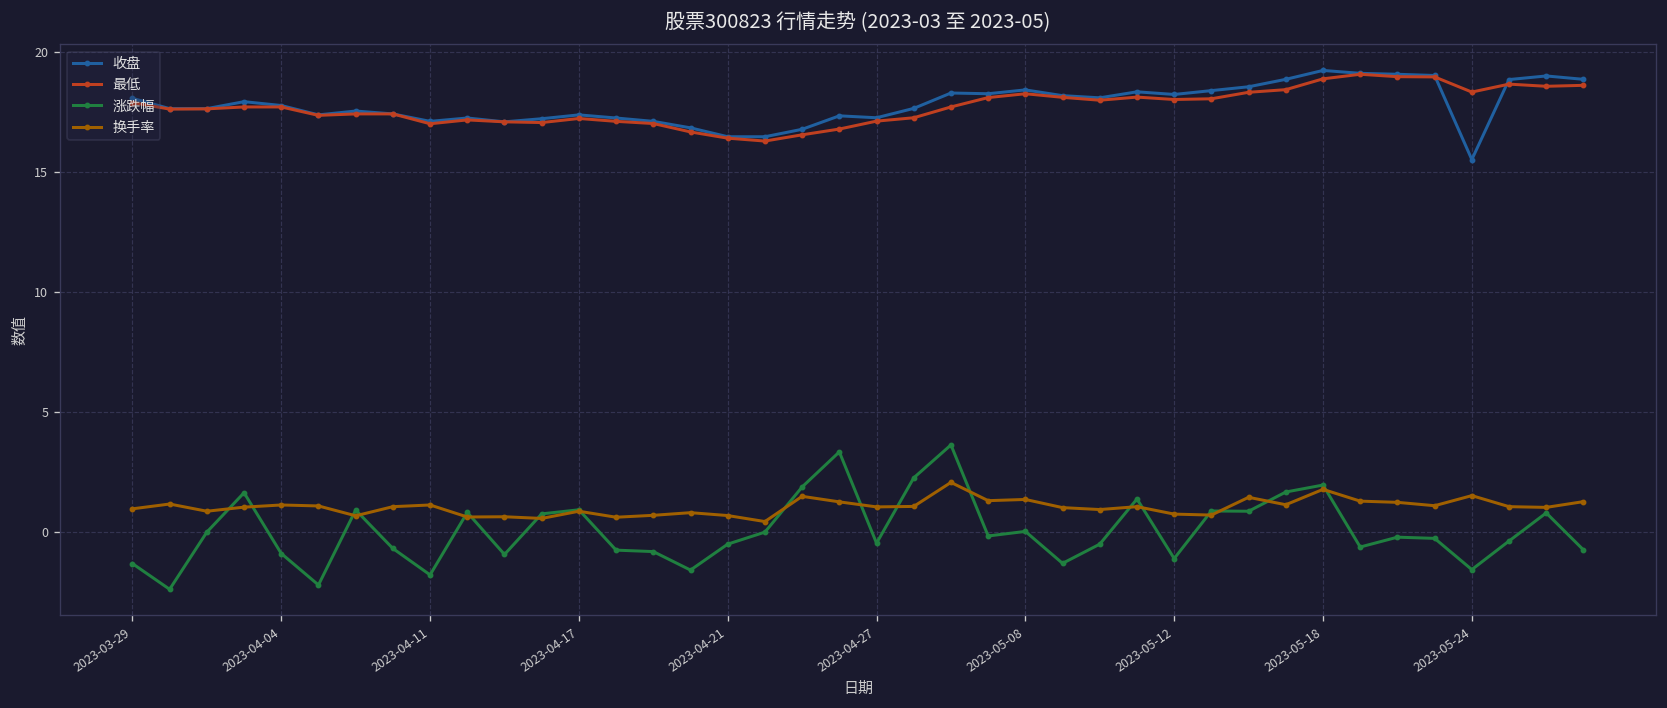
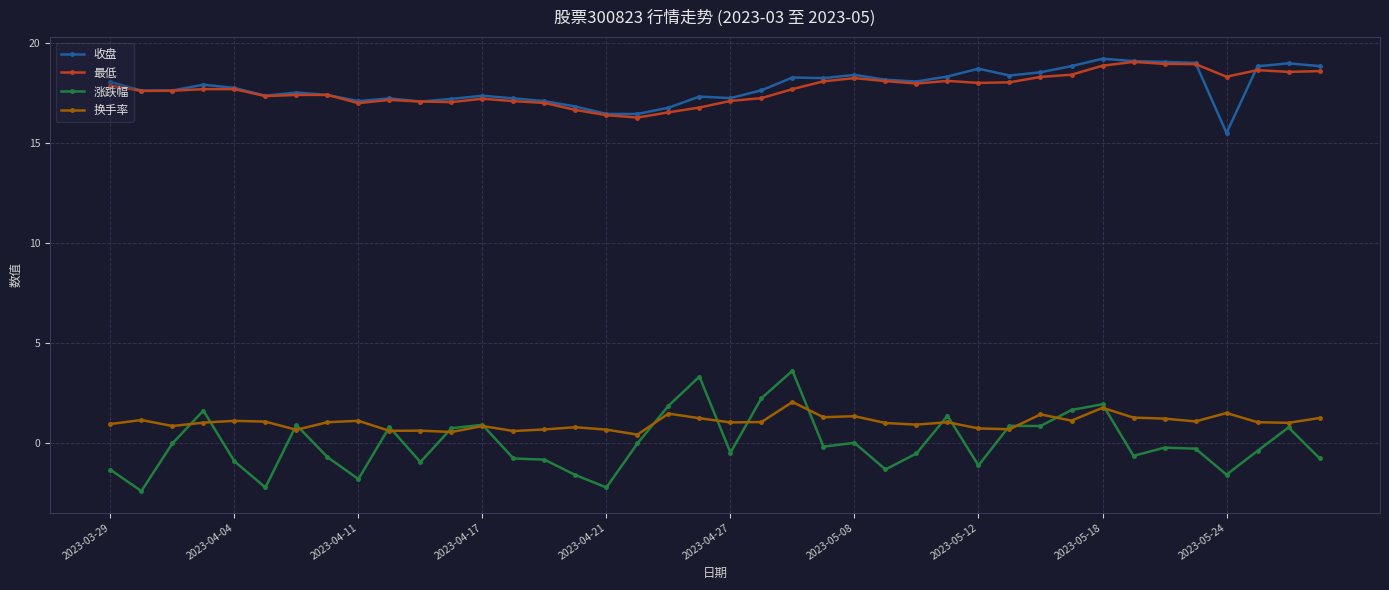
涨跌幅, 2023-04-21: -0.5 -> -2.2
收盘, 2023-05-12: 18.2 -> 18.7
